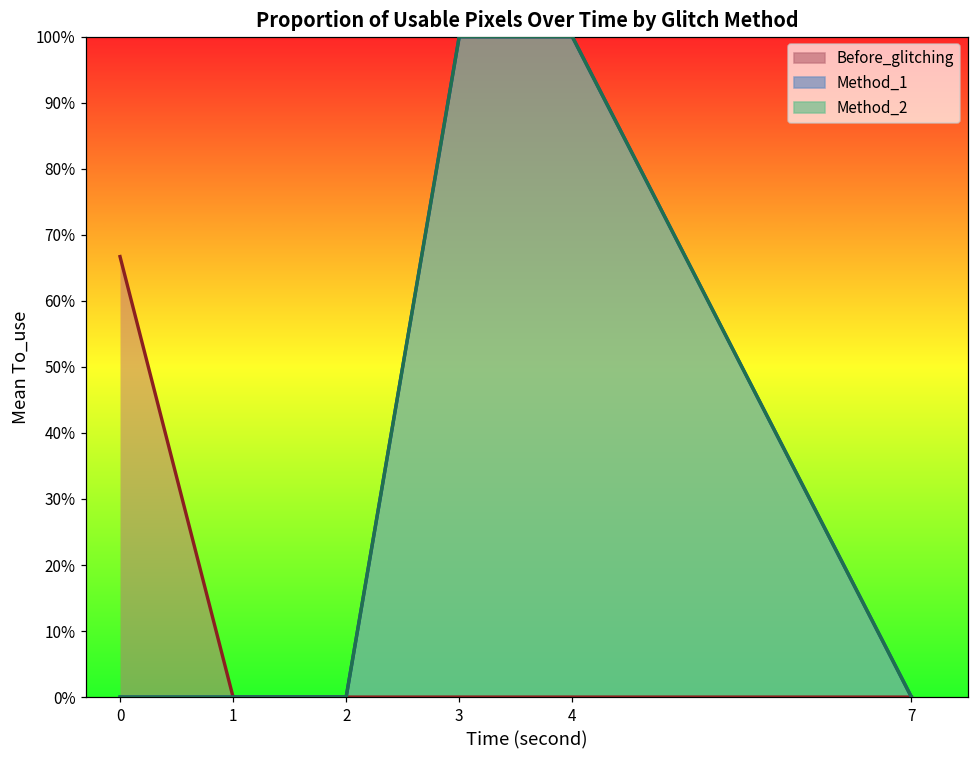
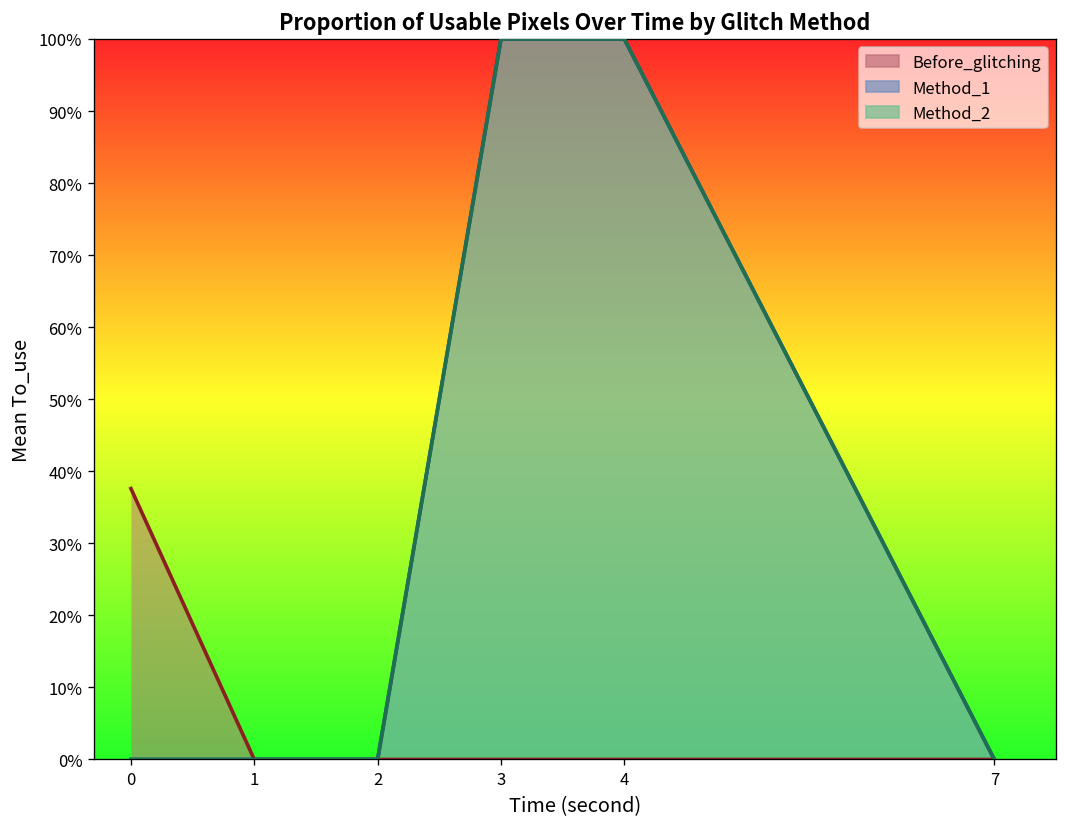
Before_glitching, 0: 67% -> 38%
